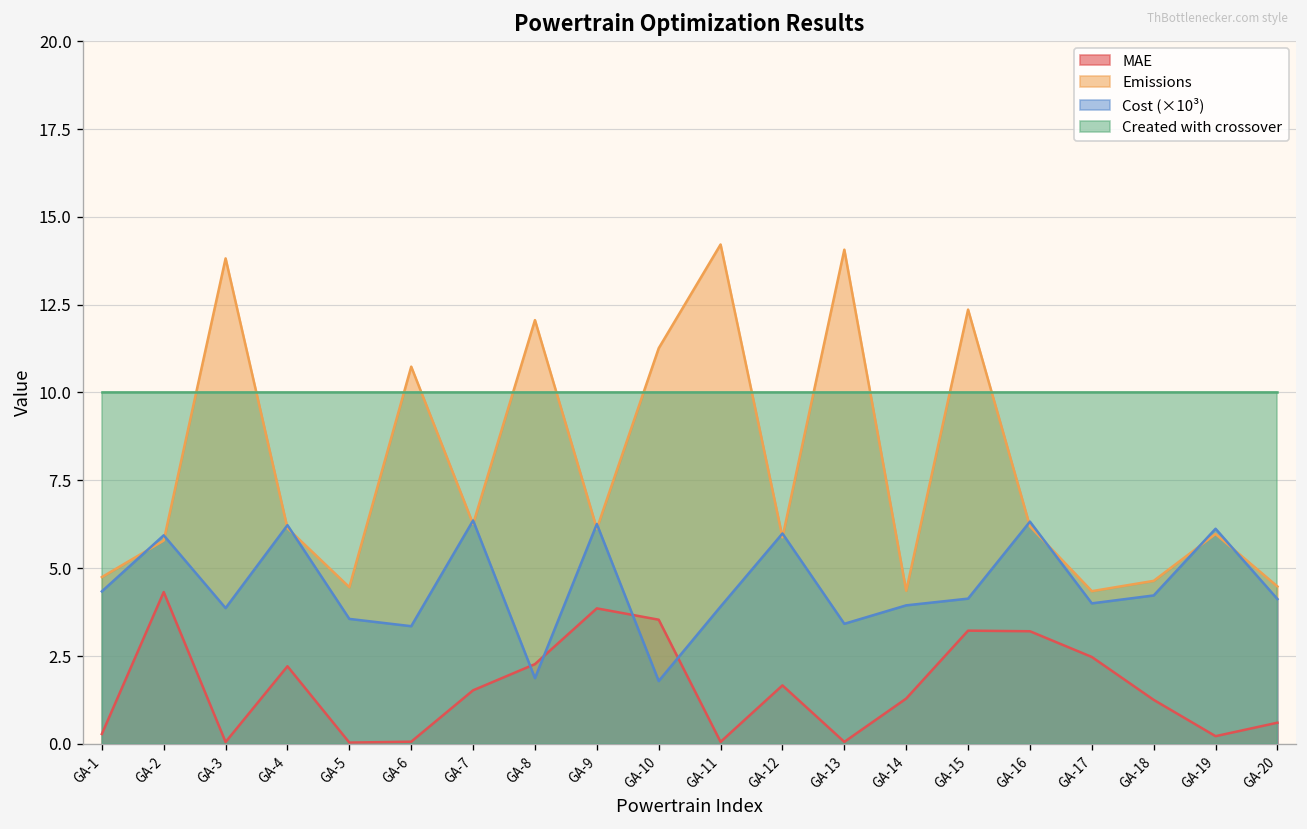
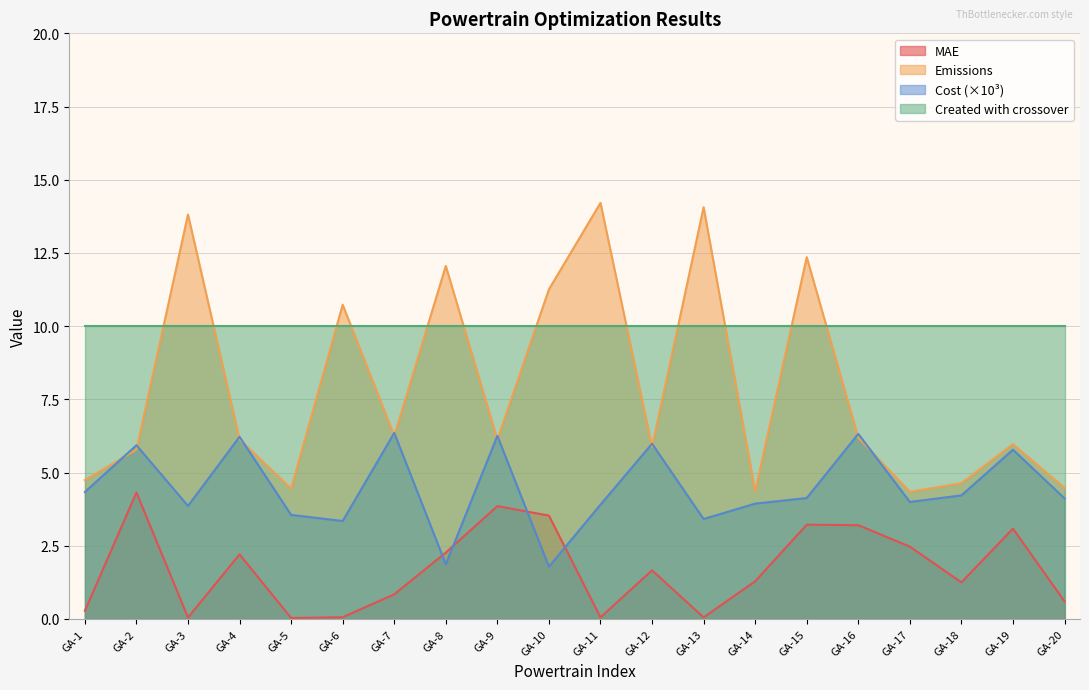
MAE, GA-7: 1.5 -> 0.8
MAE, GA-19: 0.2 -> 3.1
Cost (×10³), GA-19: 6.1 -> 5.8
